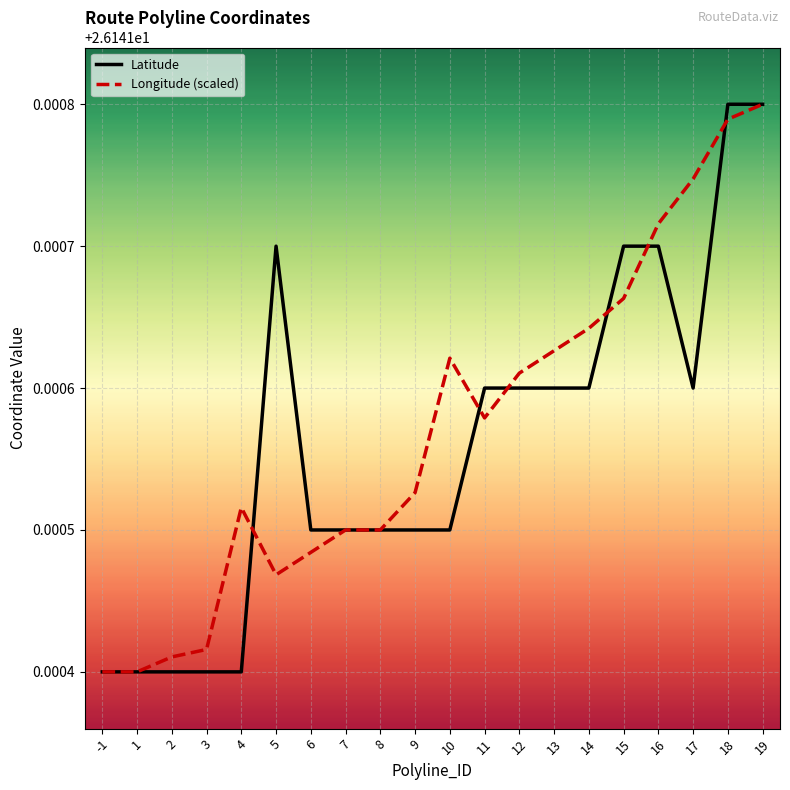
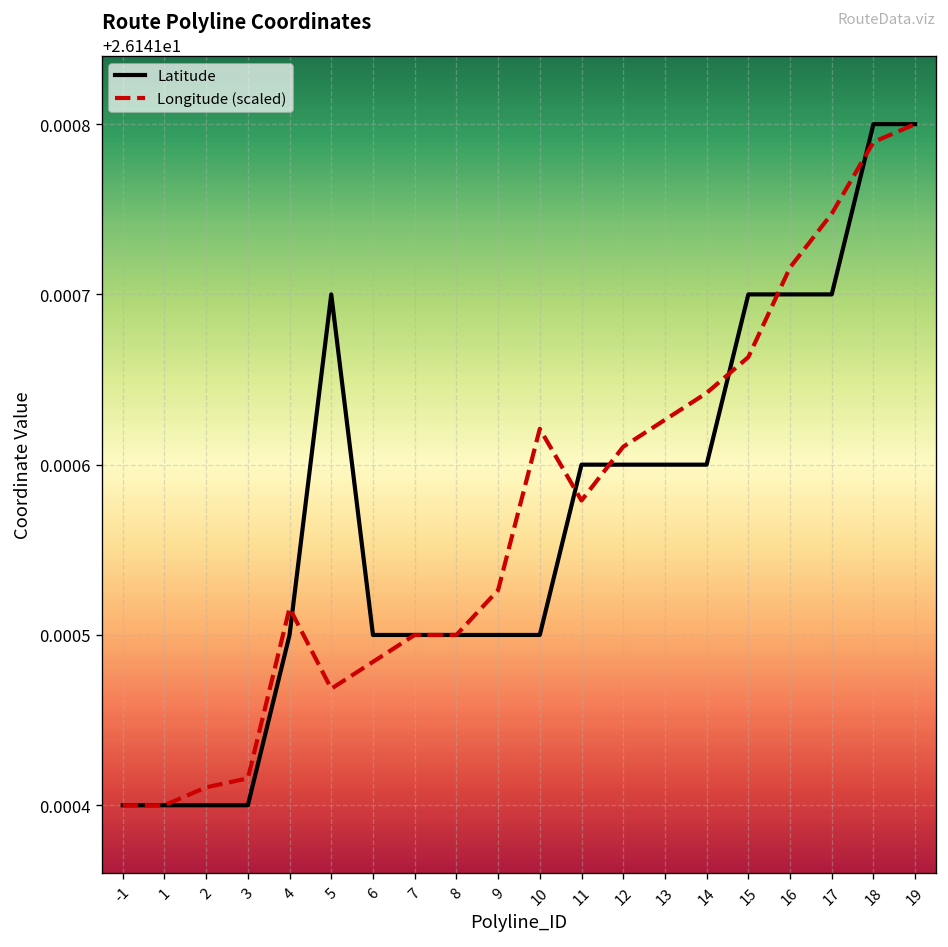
Latitude, 4: 26.1414 -> 26.1415
Latitude, 17: 26.1416 -> 26.1417
